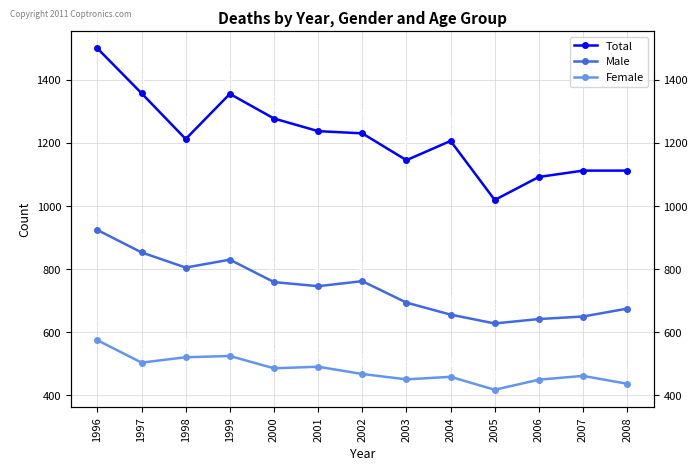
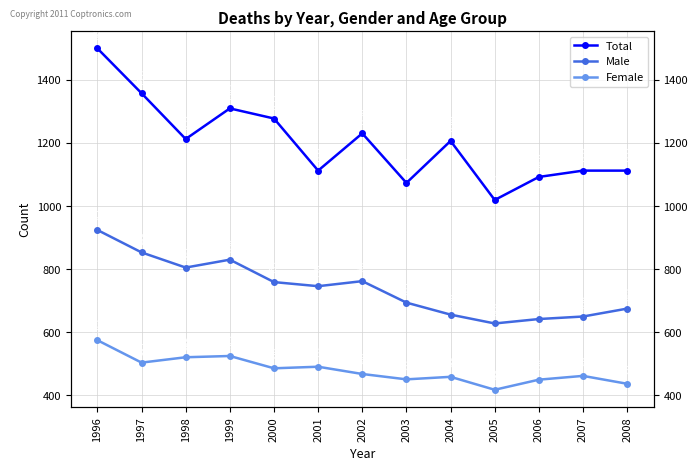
Total, 1999: 1360 -> 1310
Total, 2001: 1240 -> 1110
Total, 2003: 1150 -> 1070
